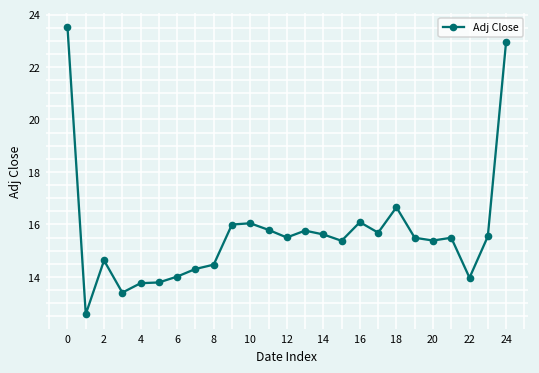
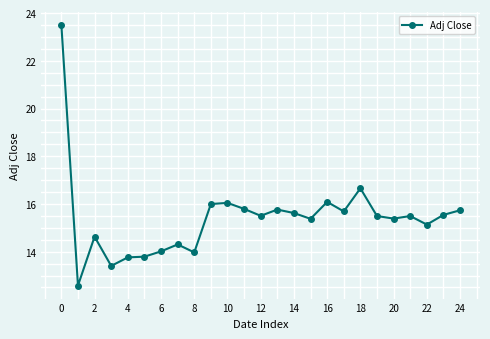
8: 14.5 -> 14.0
22: 14.0 -> 15.1
24: 22.9 -> 15.7
